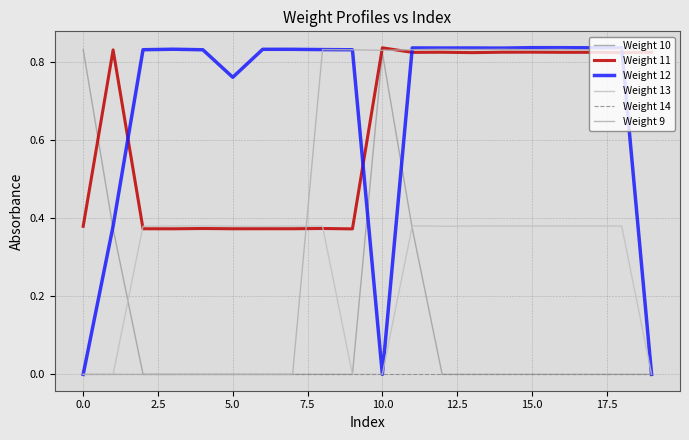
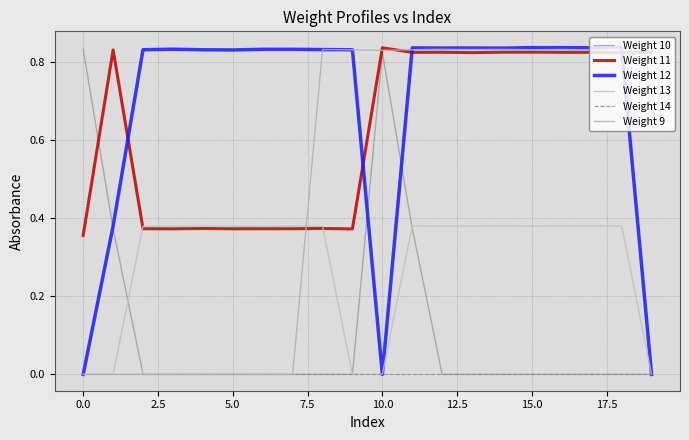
Weight 11, 0.0: 0.38 -> 0.36
Weight 12, 5.0: 0.76 -> 0.83
